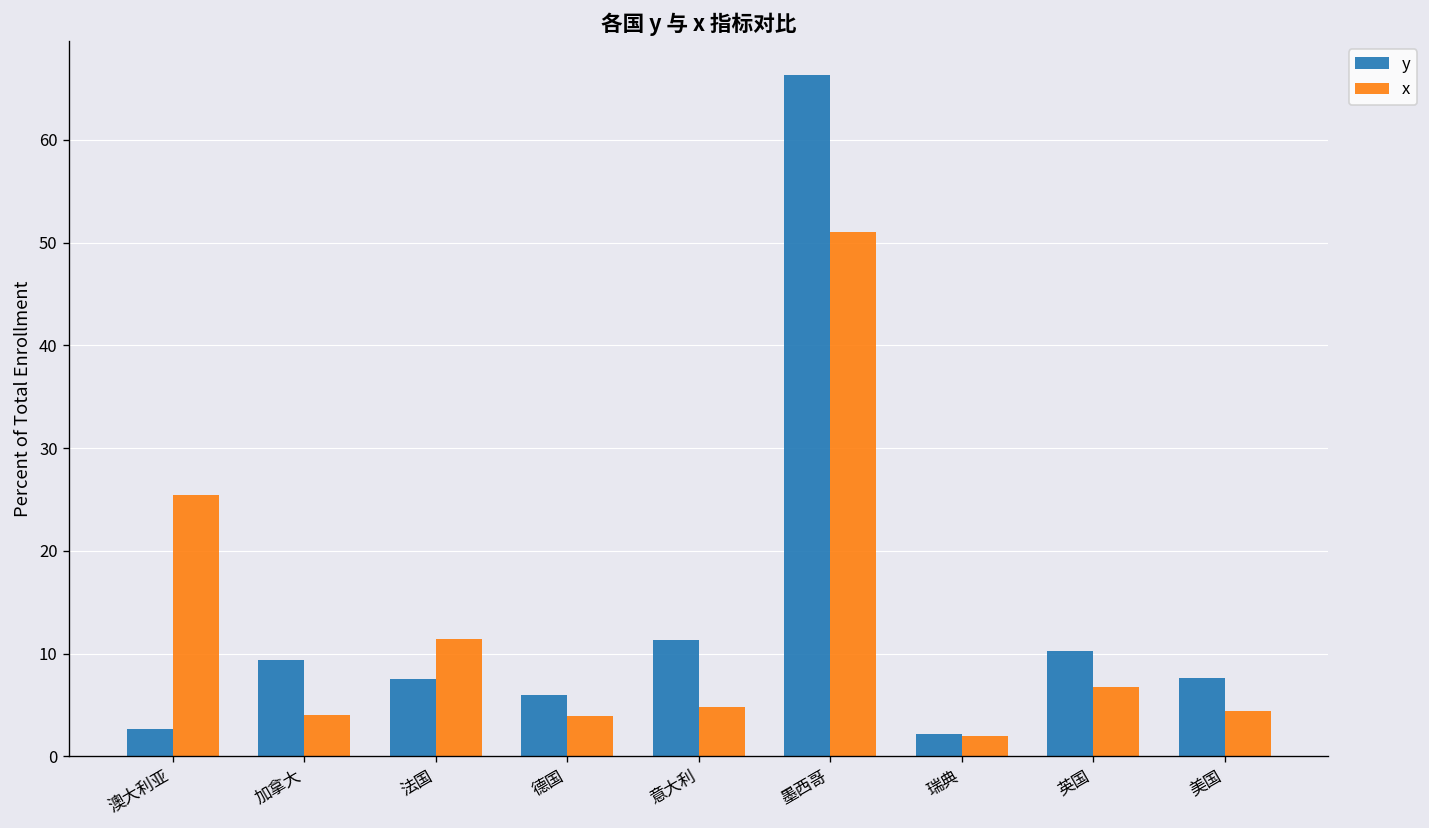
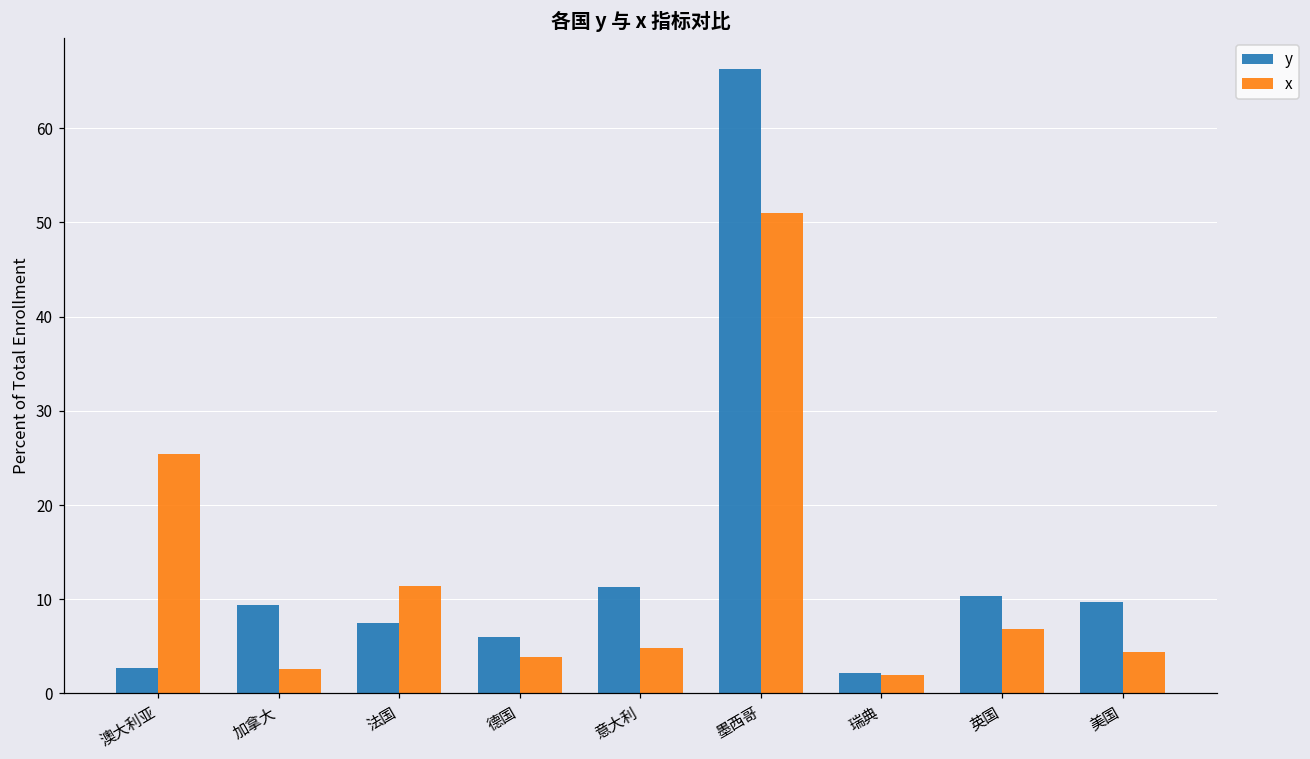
x, 加拿大: 4 -> 3
y, 美国: 8 -> 10
